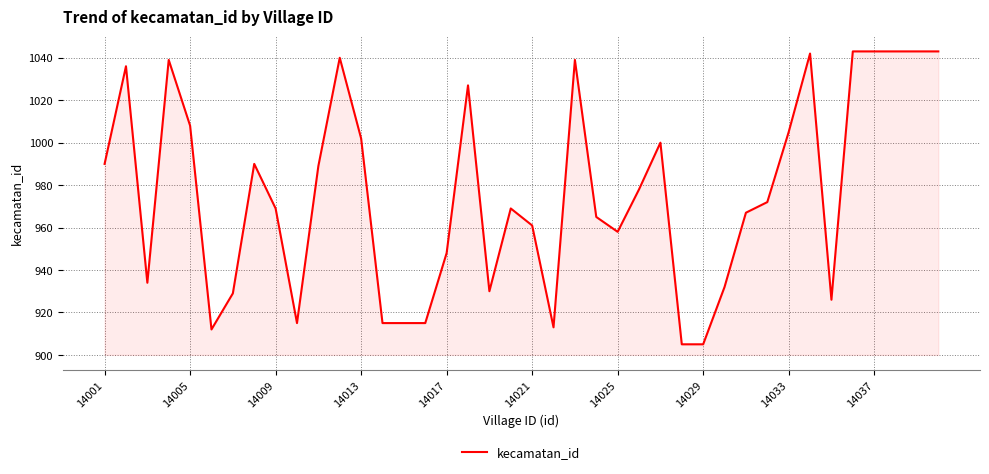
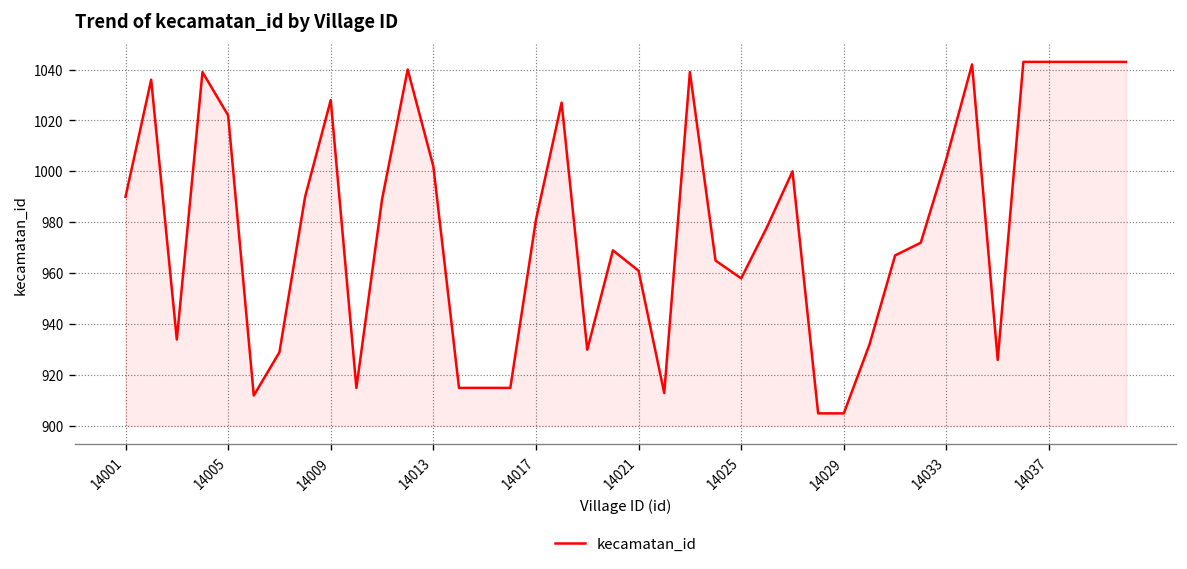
14005: 1008 -> 1022
14009: 969 -> 1028
14017: 948 -> 981
